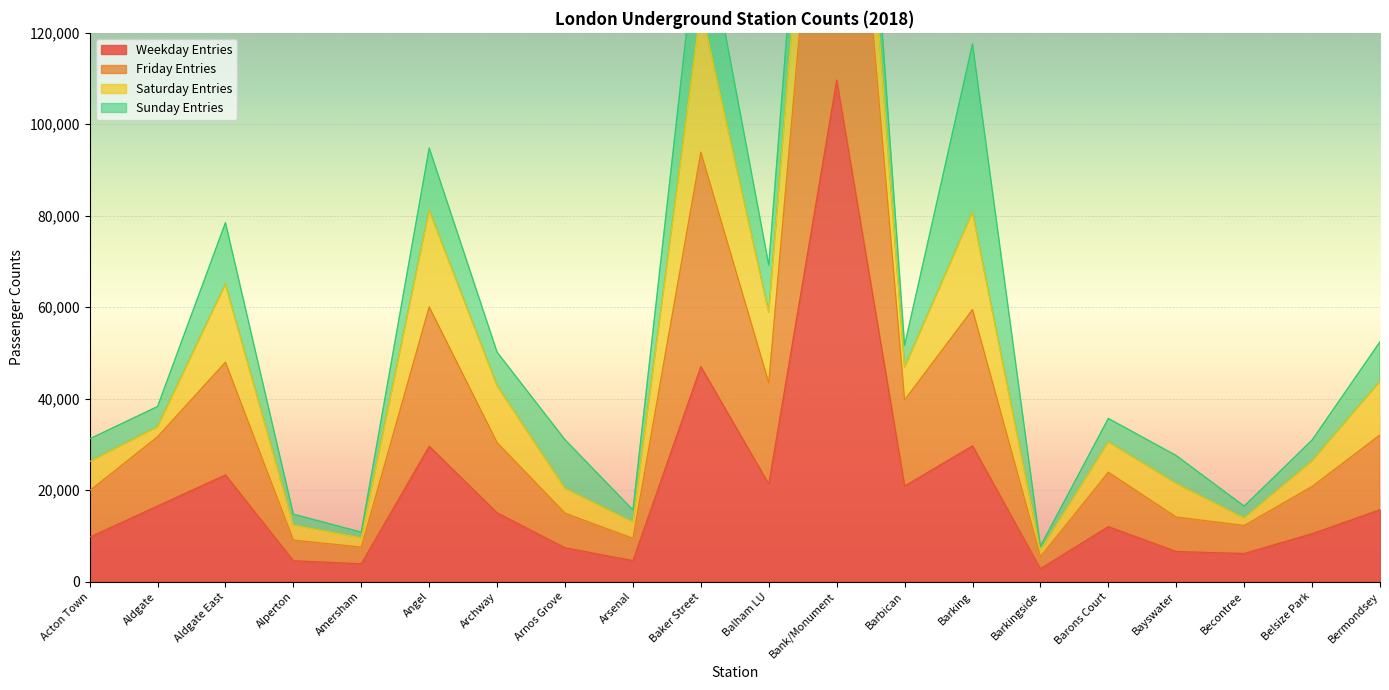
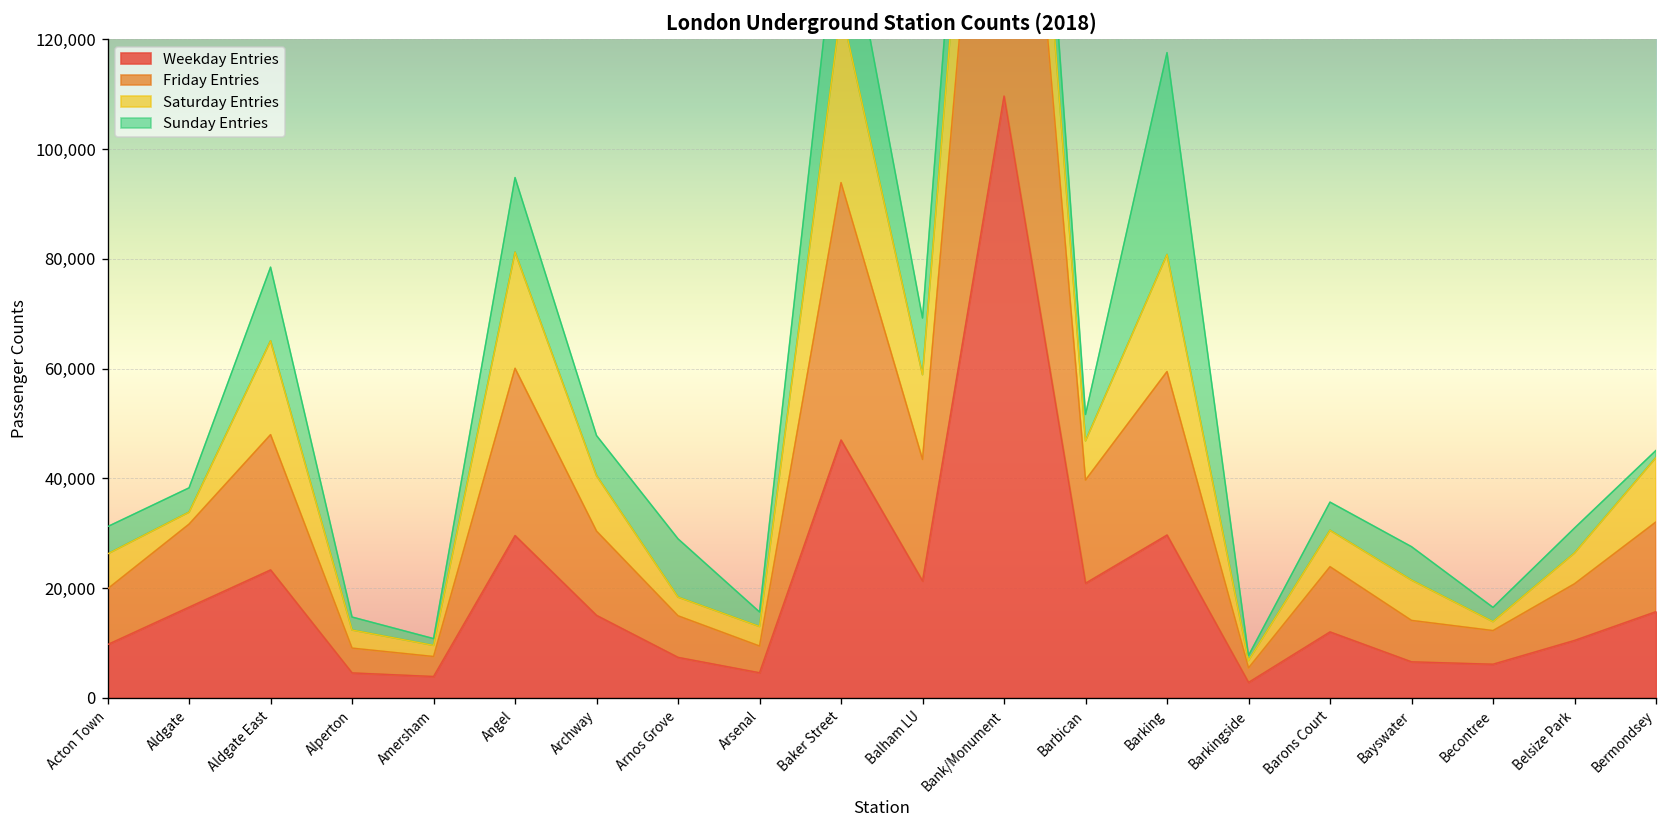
Saturday Entries, Archway: 12,000 -> 10,000
Saturday Entries, Arnos Grove: 5,000 -> 3,000
Sunday Entries, Bermondsey: 9,000 -> 1,000
